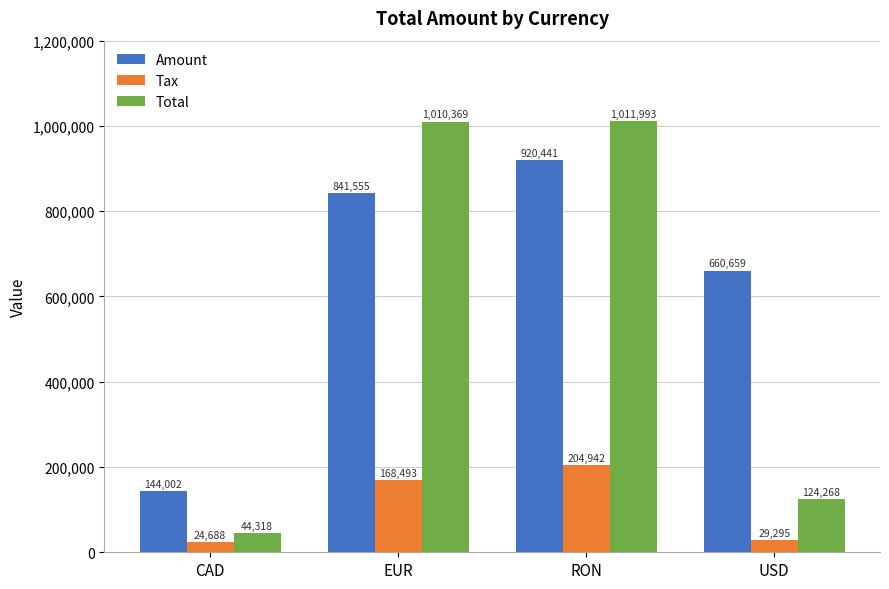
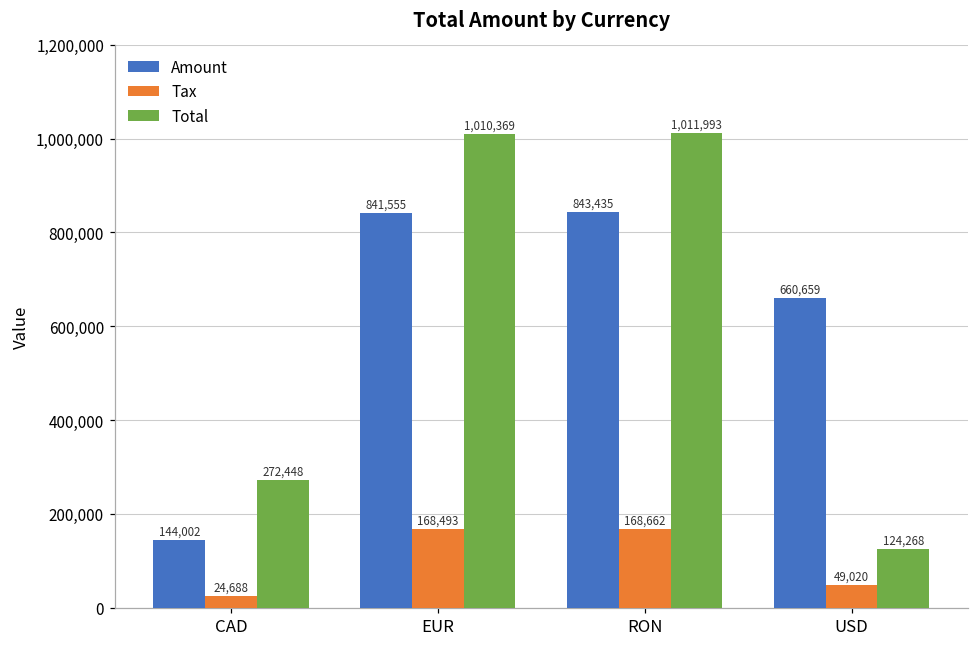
Total, CAD: 44,318 -> 272,448
Amount, RON: 920,441 -> 843,435
Tax, RON: 204,942 -> 168,662
Tax, USD: 29,295 -> 49,020
